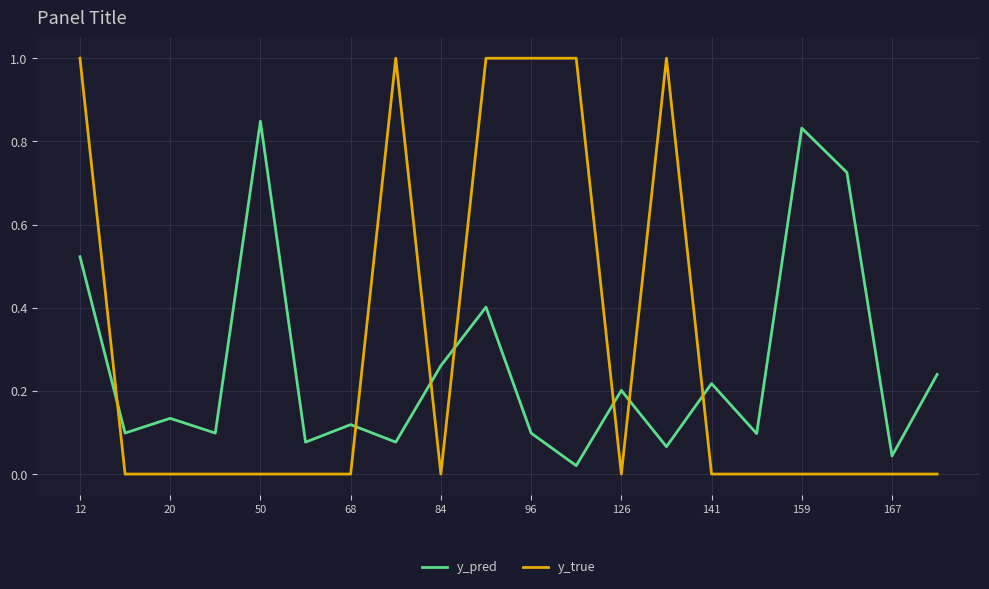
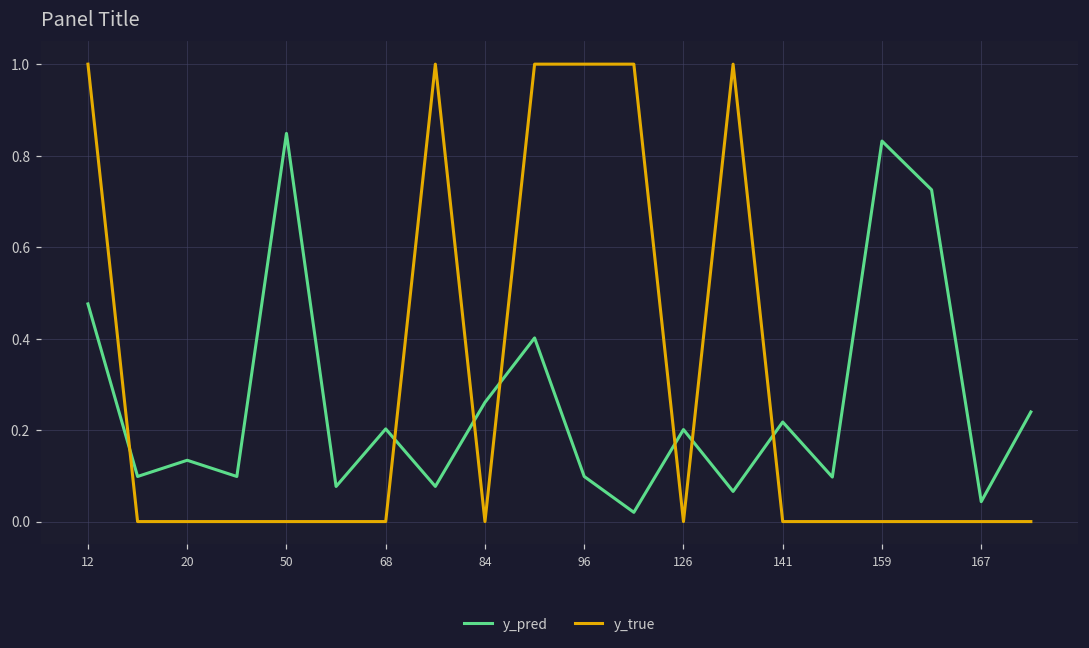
y_pred, 12: 0.52 -> 0.48
y_pred, 68: 0.12 -> 0.20
